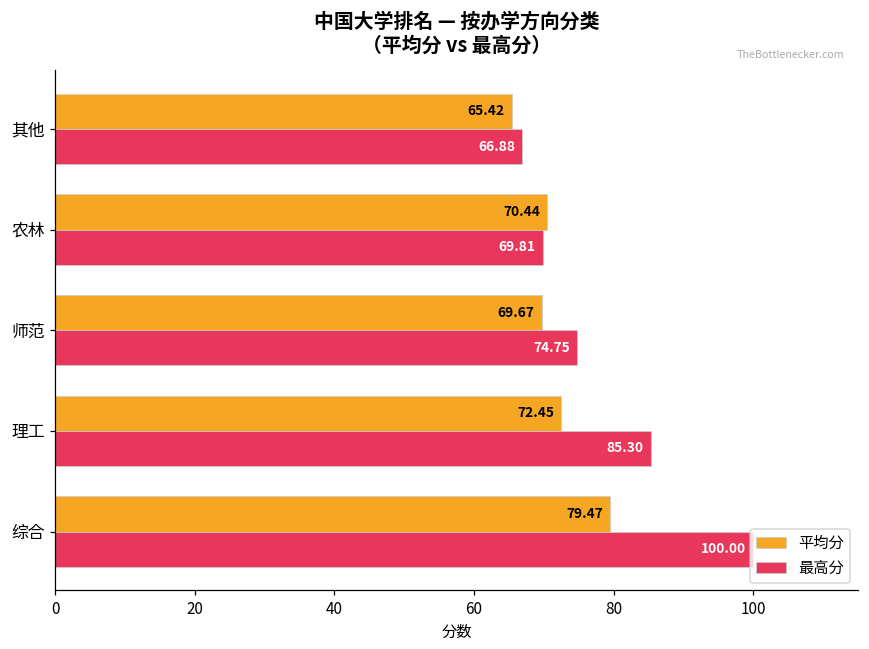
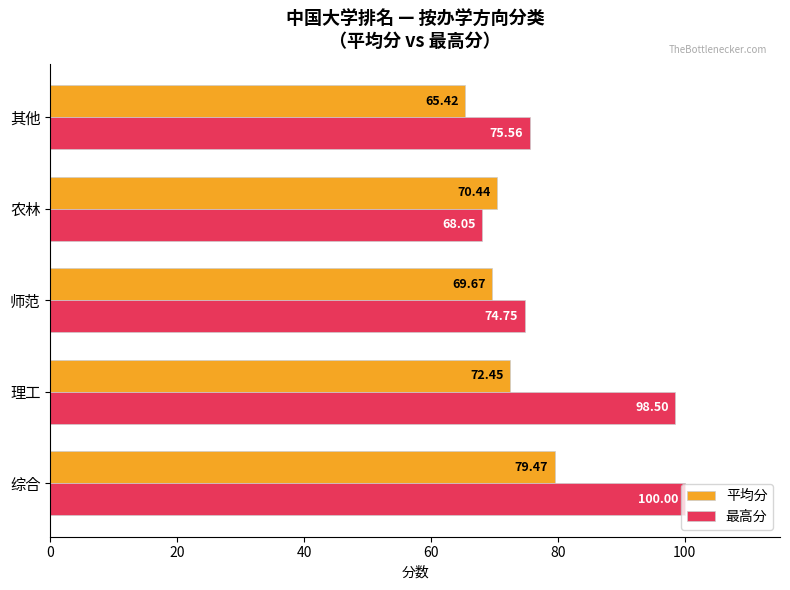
最高分, 其他: 66.88 -> 75.56
最高分, 农林: 69.81 -> 68.05
最高分, 理工: 85.30 -> 98.50
